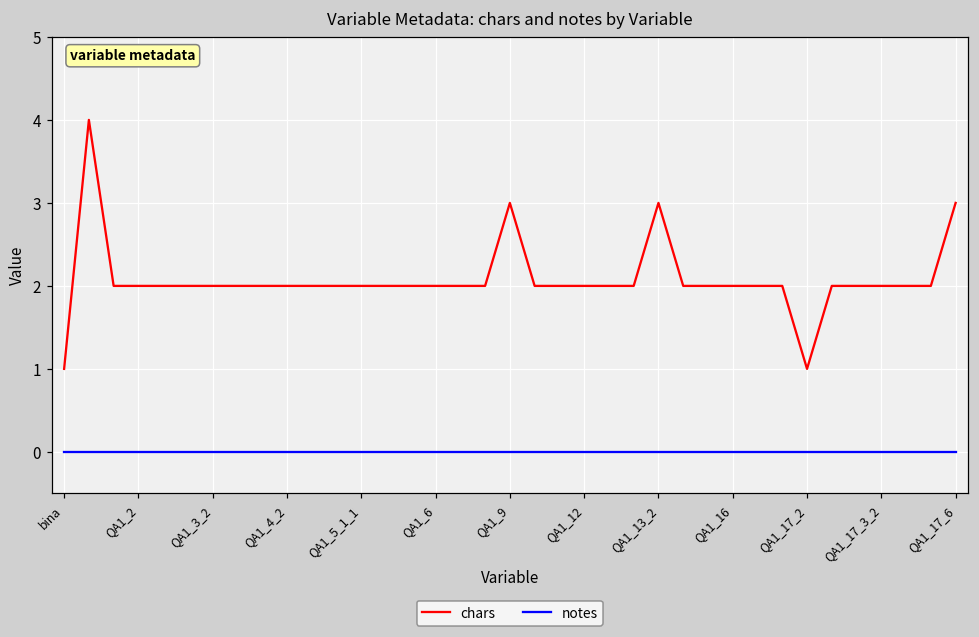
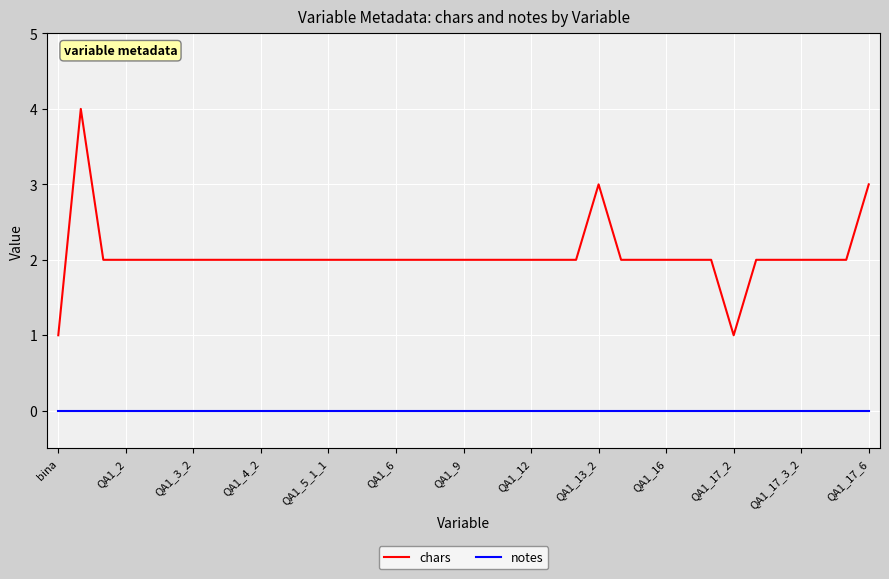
chars, QA1_9: 3 -> 2
